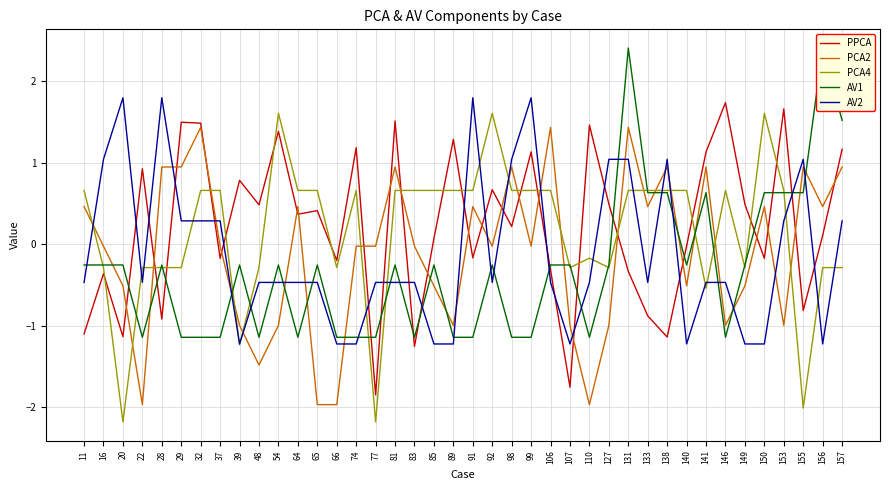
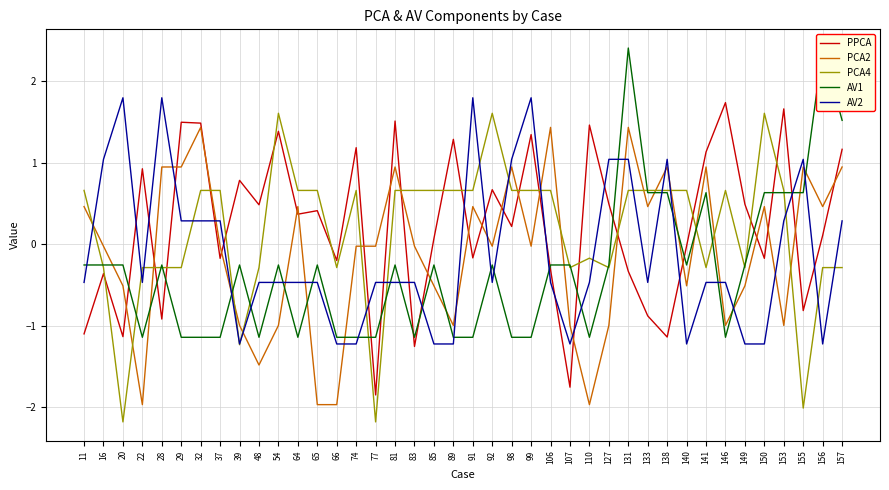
PPCA, 99: 1.1 -> 1.3
PCA4, 141: -0.5 -> -0.3
